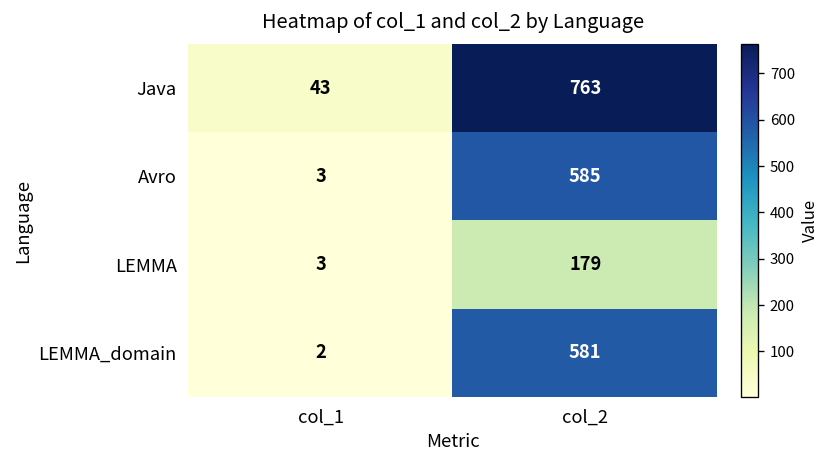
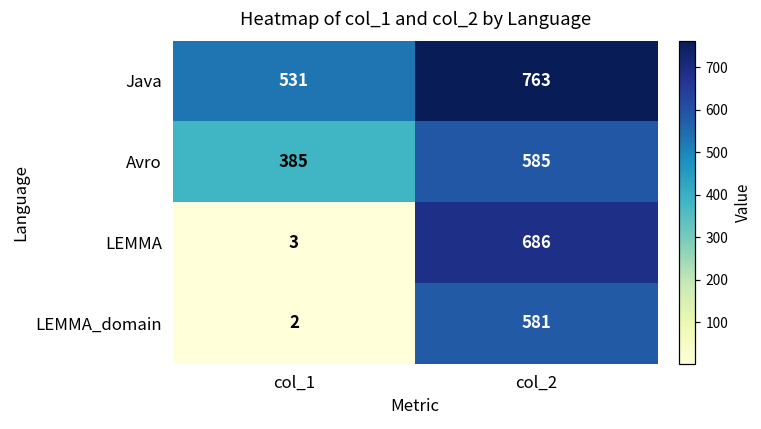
Java, col_1: 43 -> 531
Avro, col_1: 3 -> 385
LEMMA, col_2: 179 -> 686
